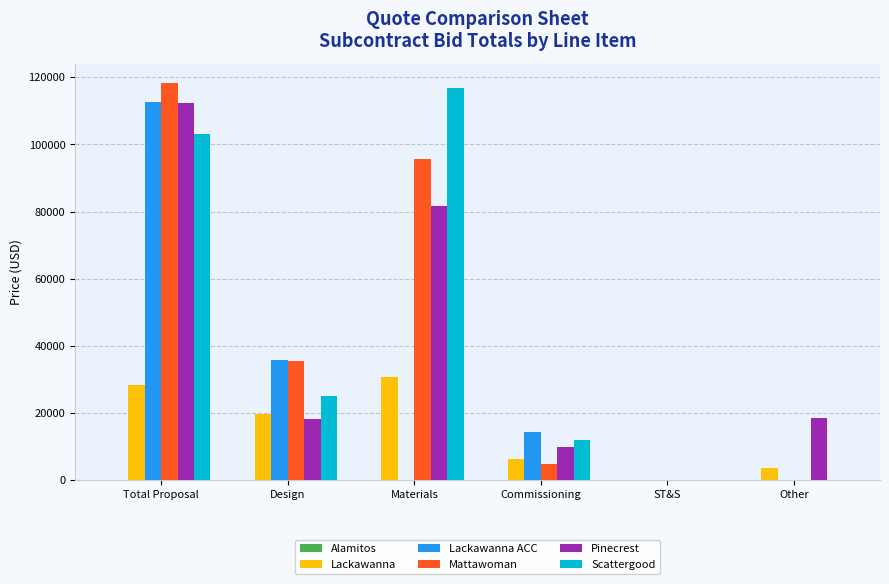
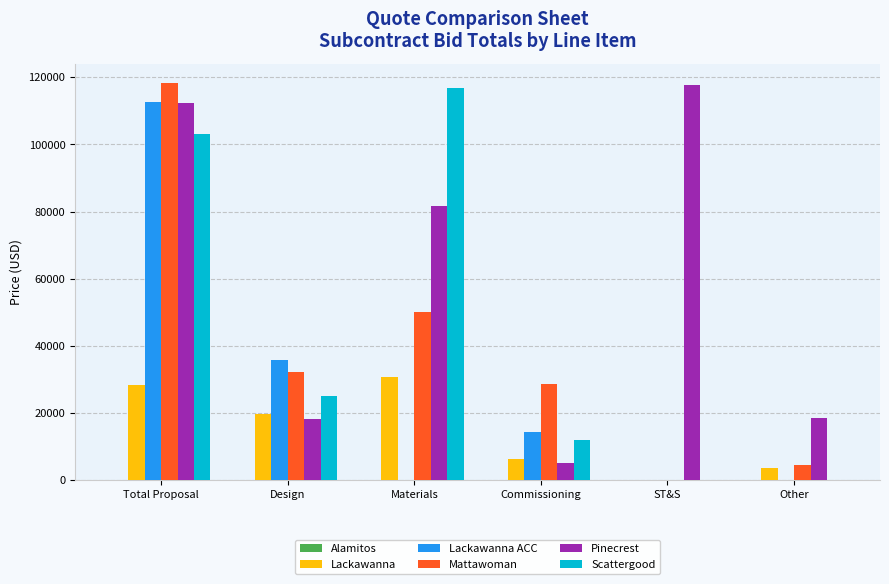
Mattawoman, Design: 36000 -> 32000
Mattawoman, Materials: 96000 -> 50000
Mattawoman, Commissioning: 5000 -> 29000
Pinecrest, Commissioning: 10000 -> 5000
Pinecrest, ST&S: 0 -> 118000
Mattawoman, Other: 0 -> 5000
